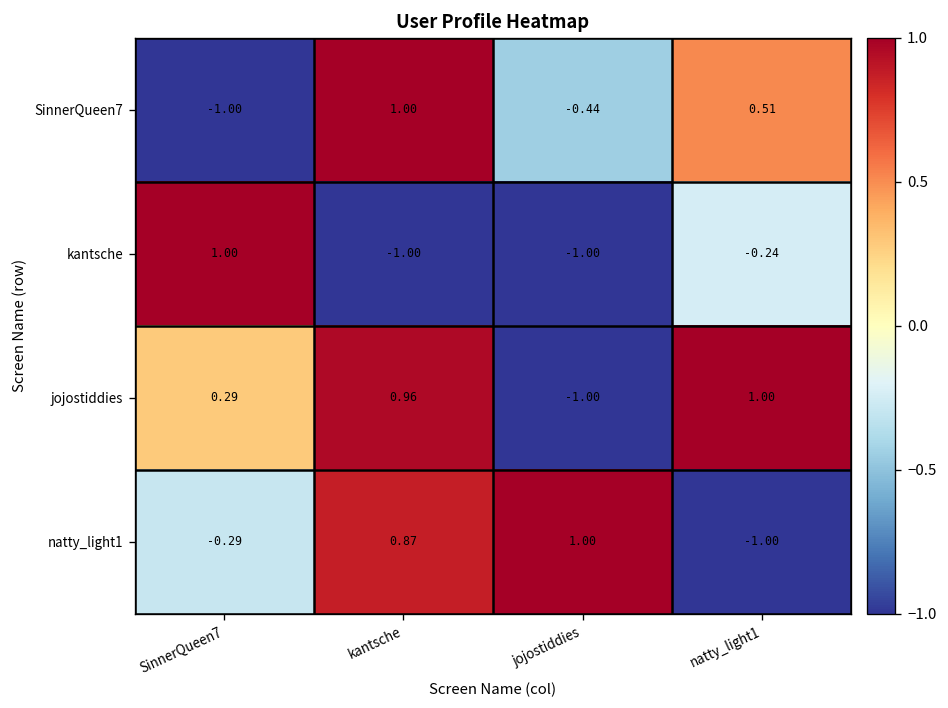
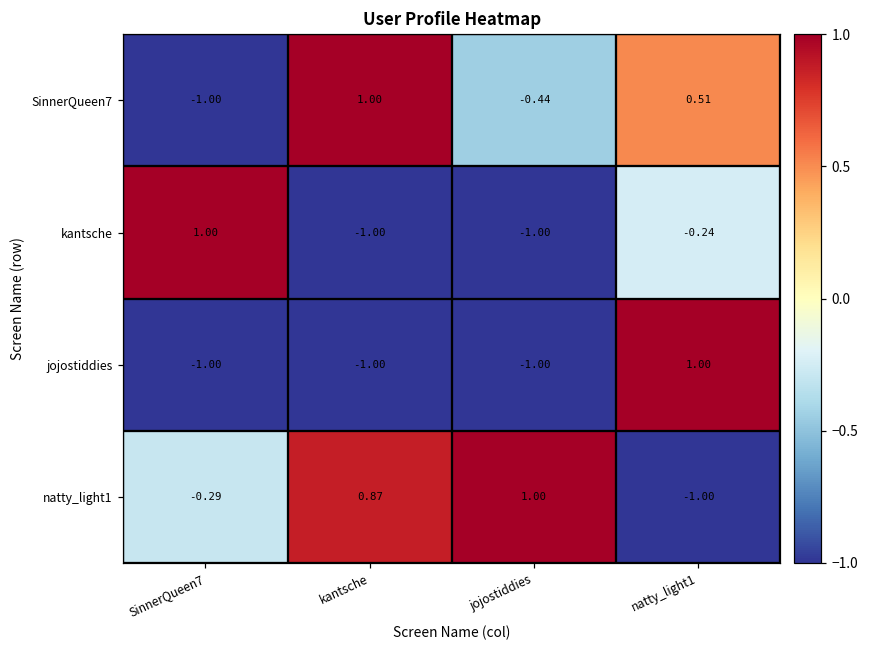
jojostiddies, SinnerQueen7: 0.29 -> -1.00
jojostiddies, kantsche: 0.96 -> -1.00
